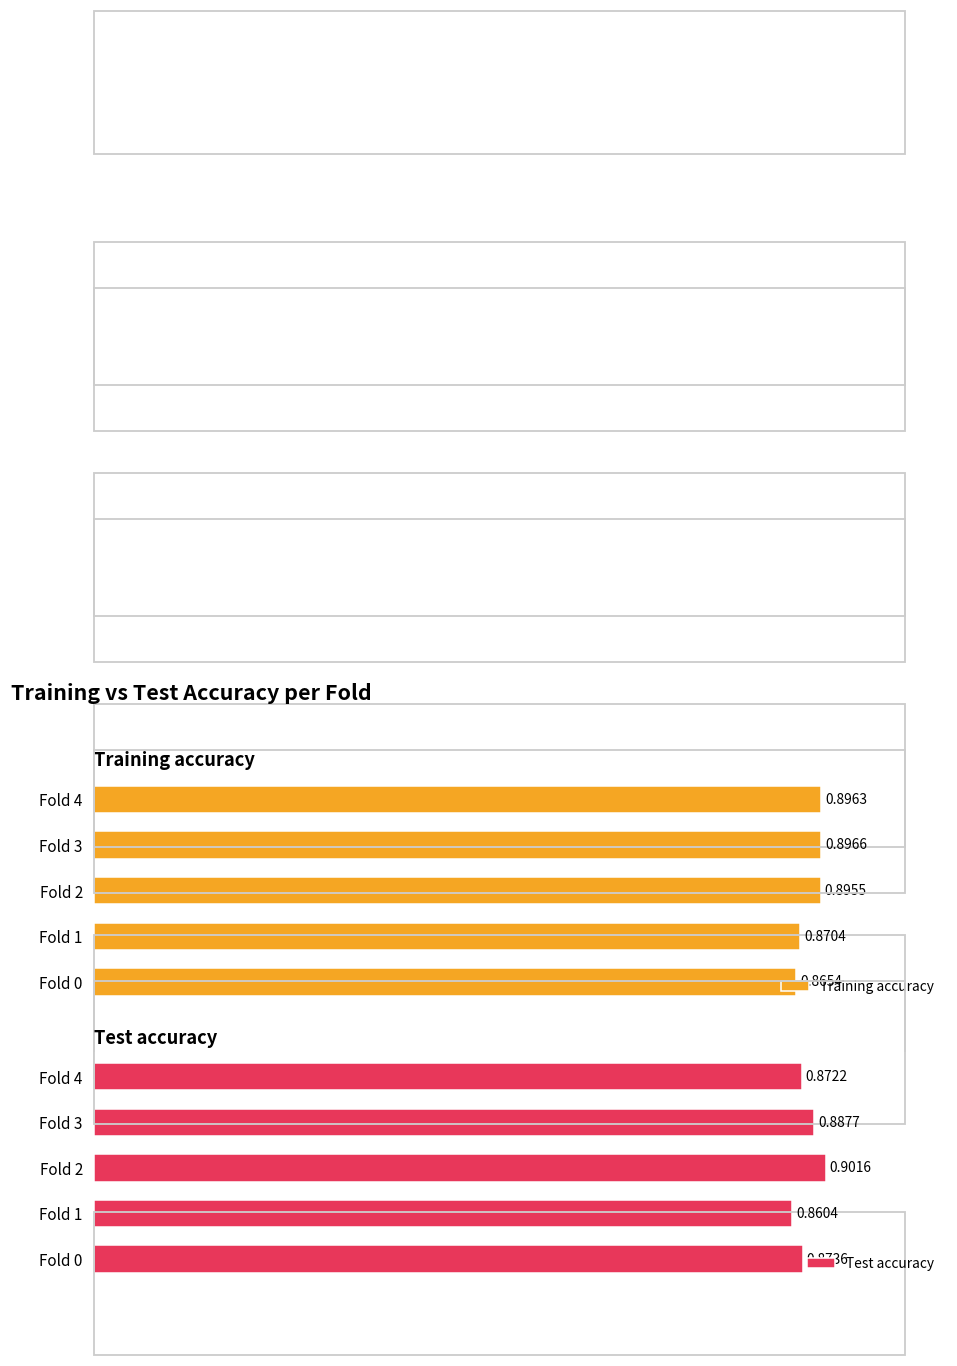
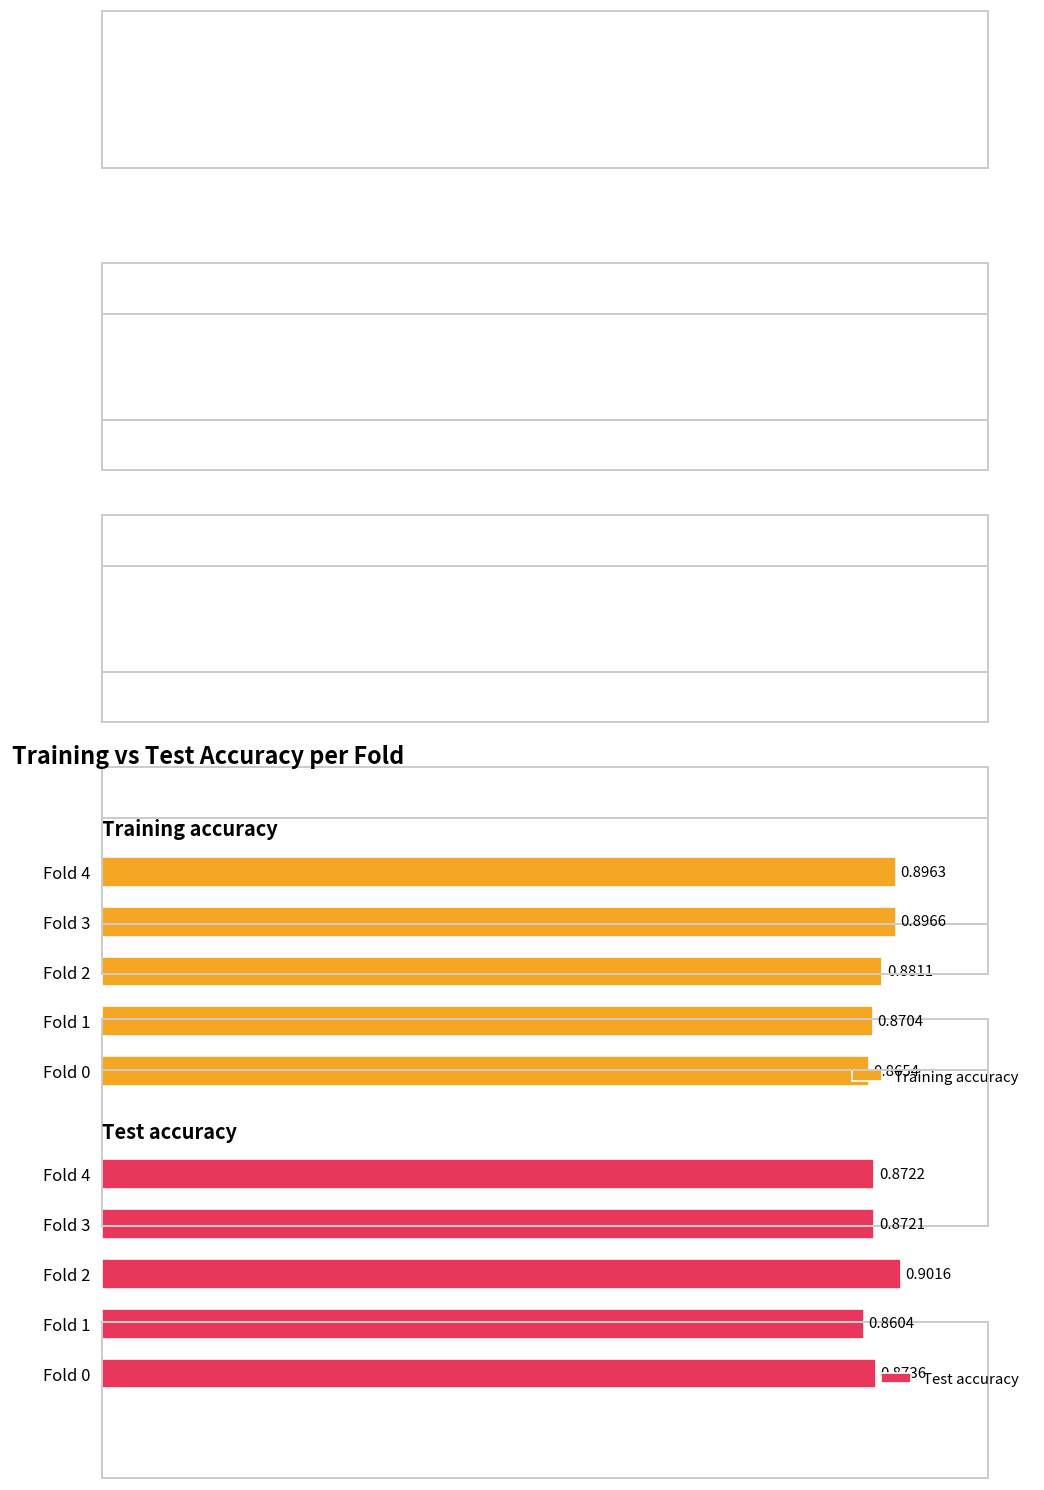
Training accuracy, Fold 2: 0.8955 -> 0.8811
Test accuracy, Fold 3: 0.8877 -> 0.8721
